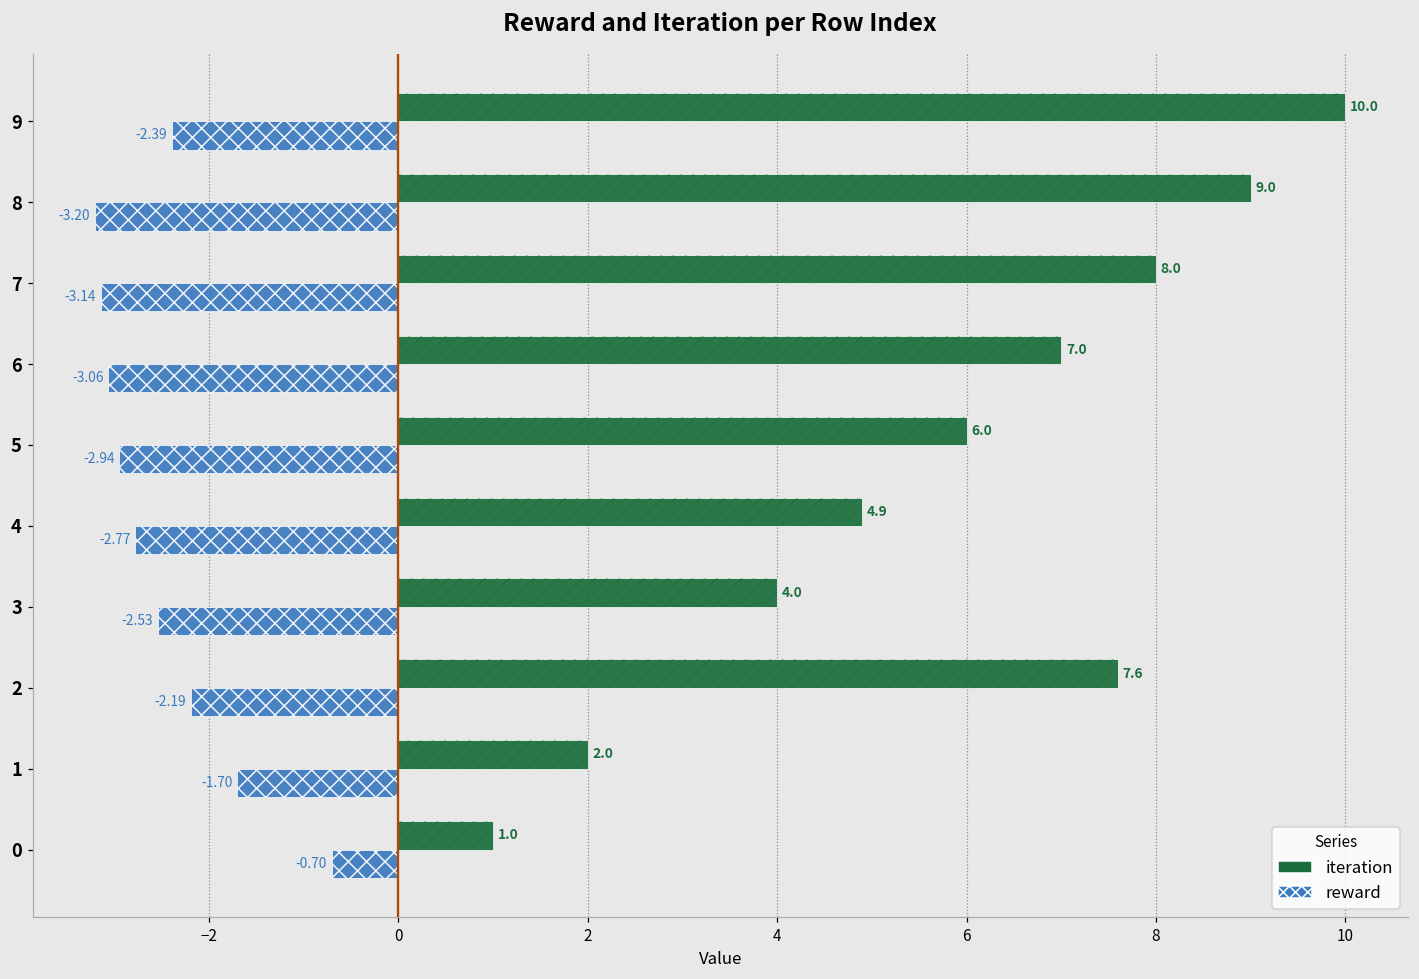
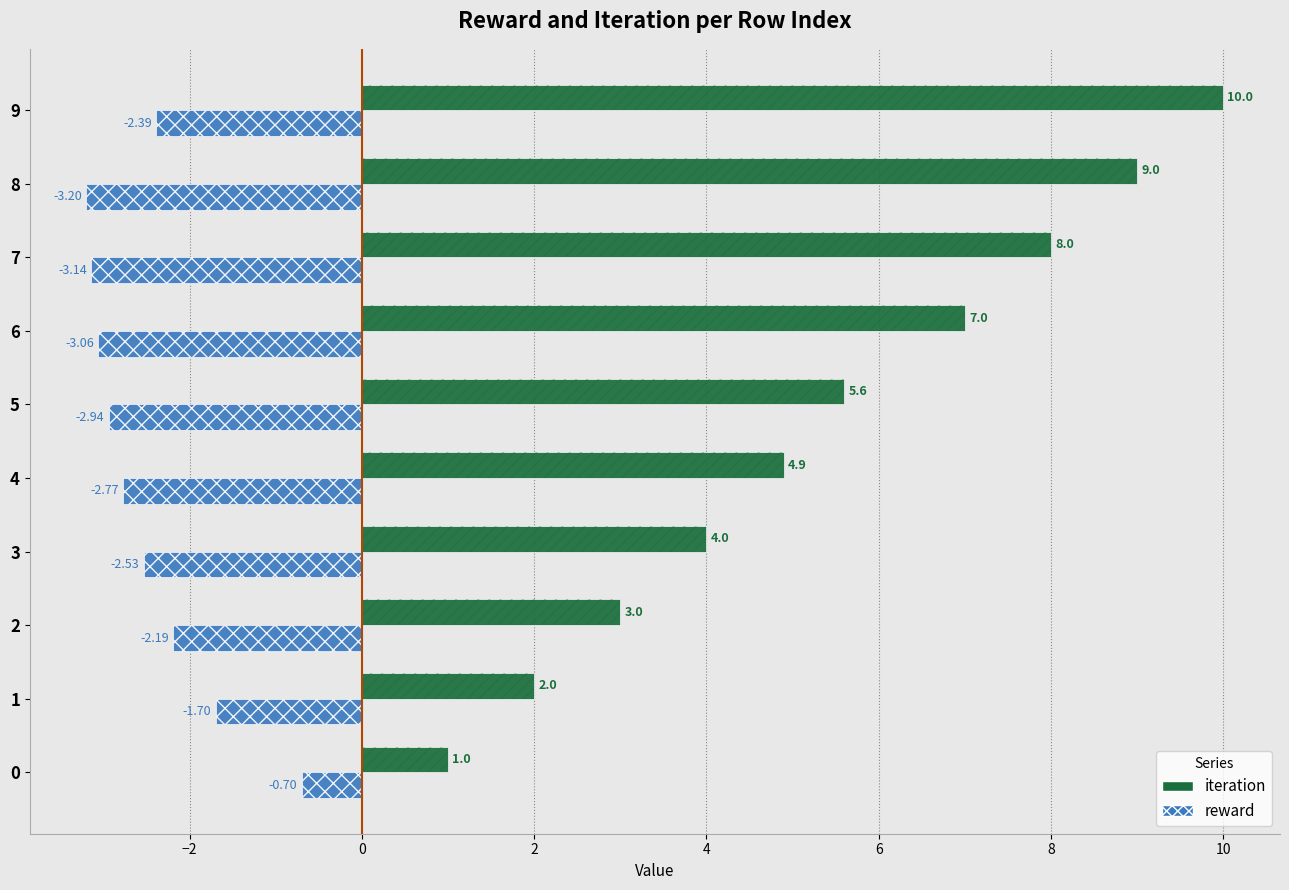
iteration, 5: 6.0 -> 5.6
iteration, 2: 7.6 -> 3.0
